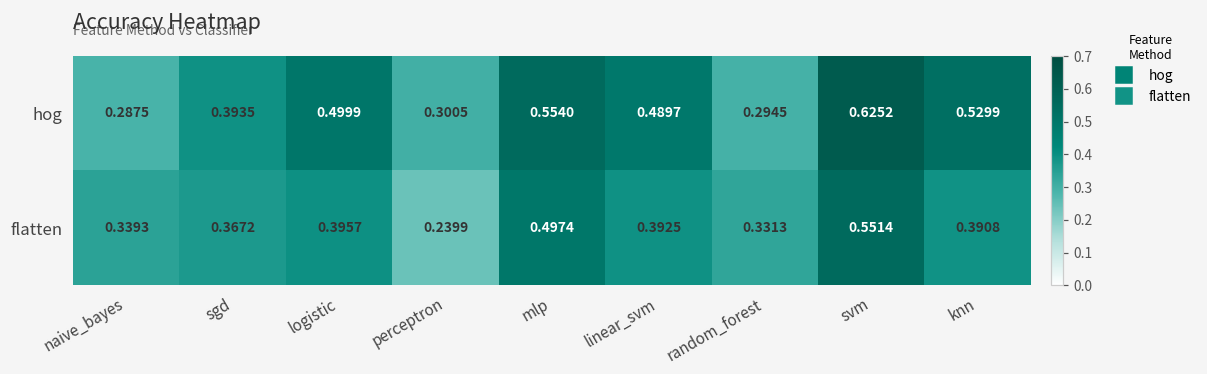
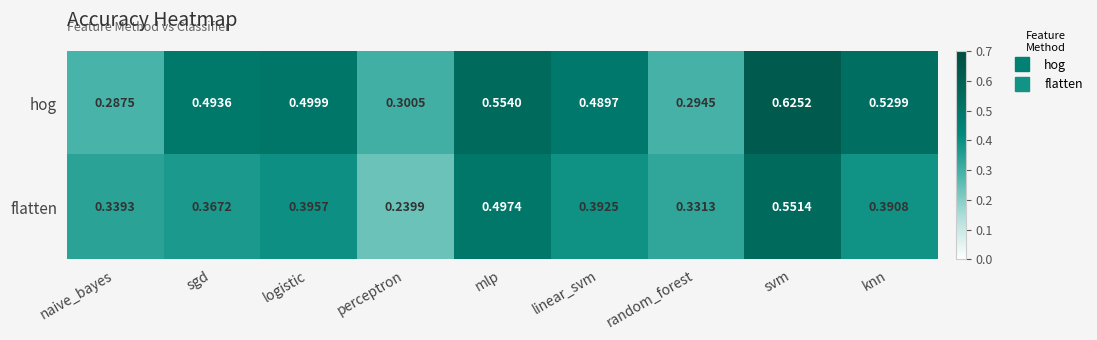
hog, sgd: 0.3935 -> 0.4936
